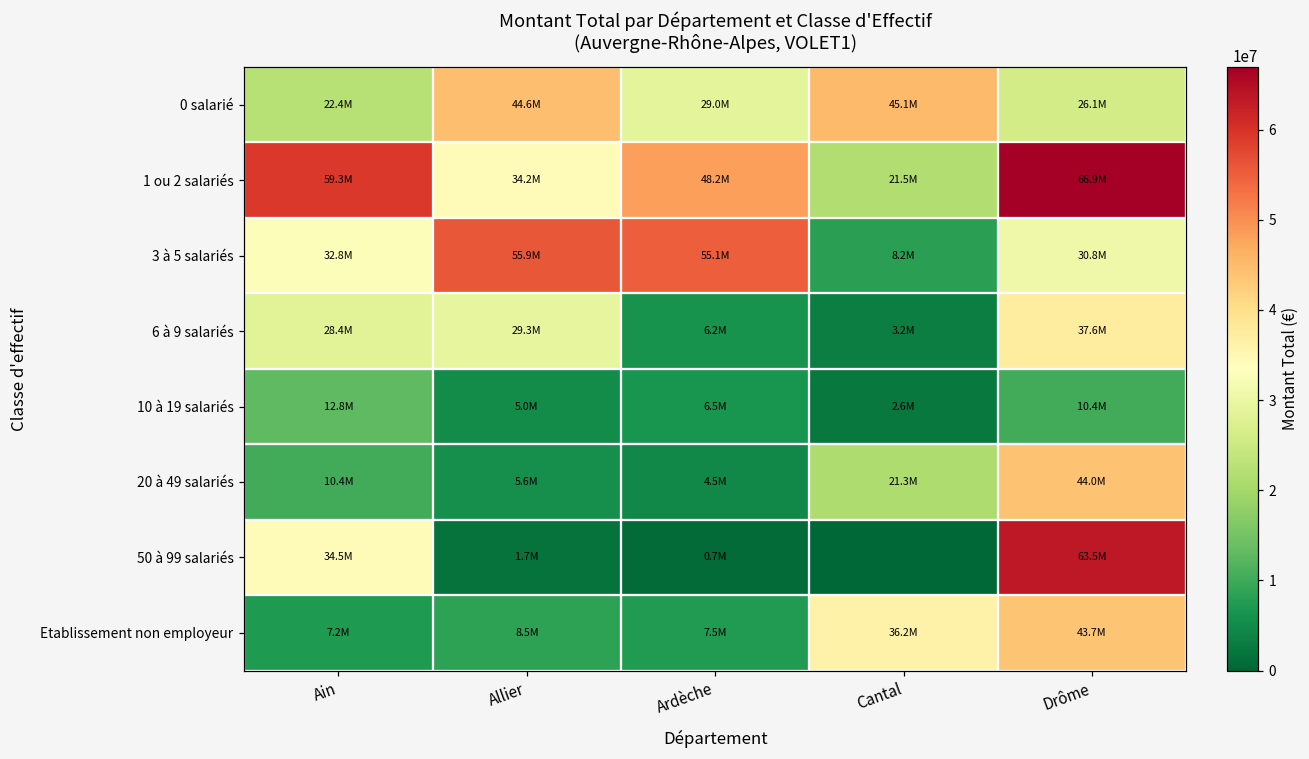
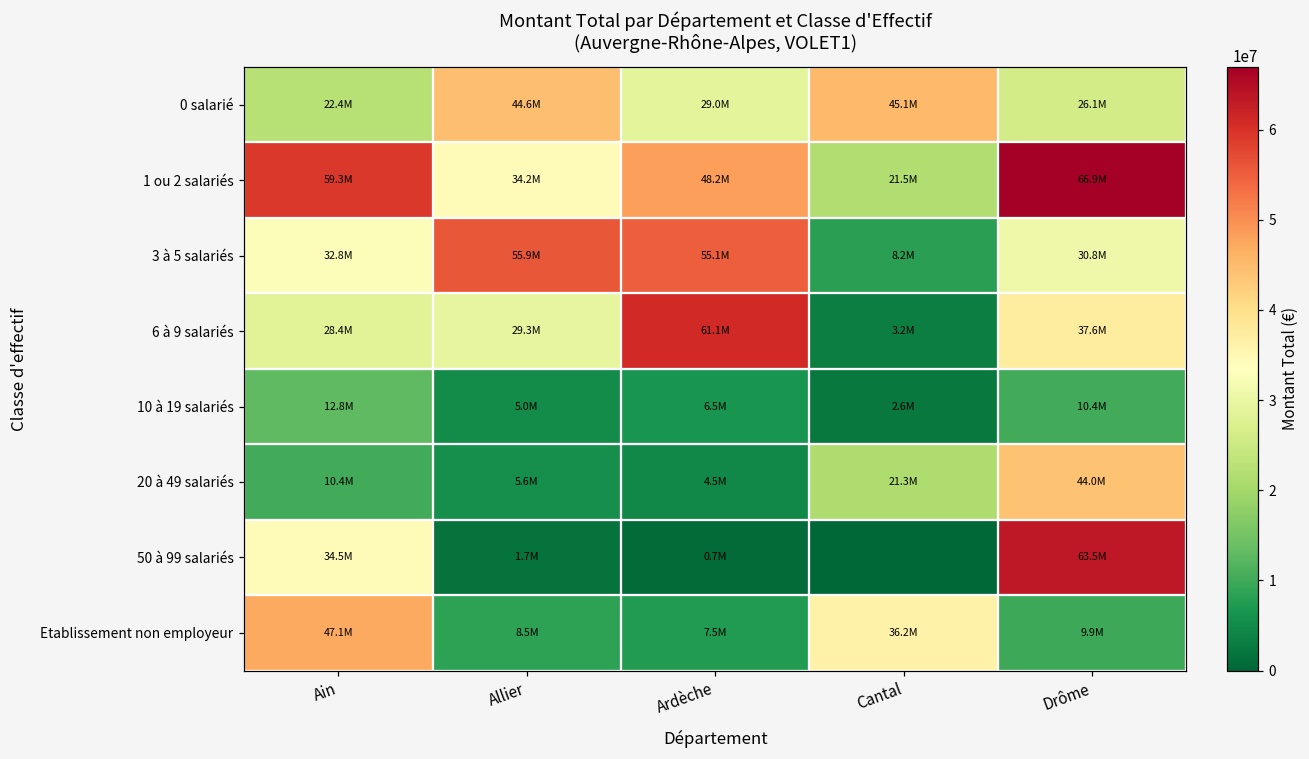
6 à 9 salariés, Ardèche: 6.2M -> 61.1M
Etablissement non employeur, Ain: 7.2M -> 47.1M
Etablissement non employeur, Drôme: 43.7M -> 9.9M
